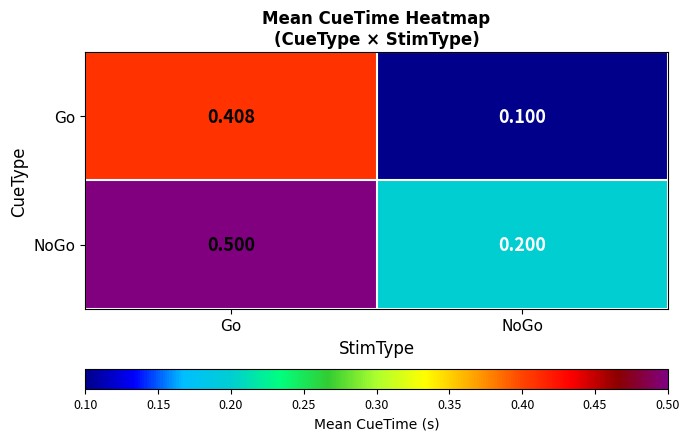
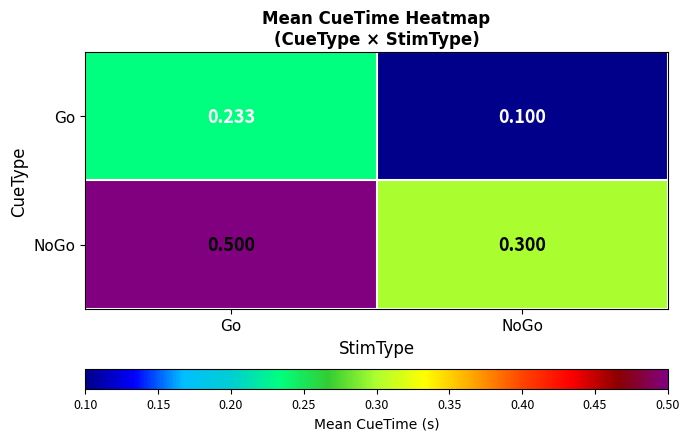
Go, Go: 0.408 -> 0.233
NoGo, NoGo: 0.200 -> 0.300
